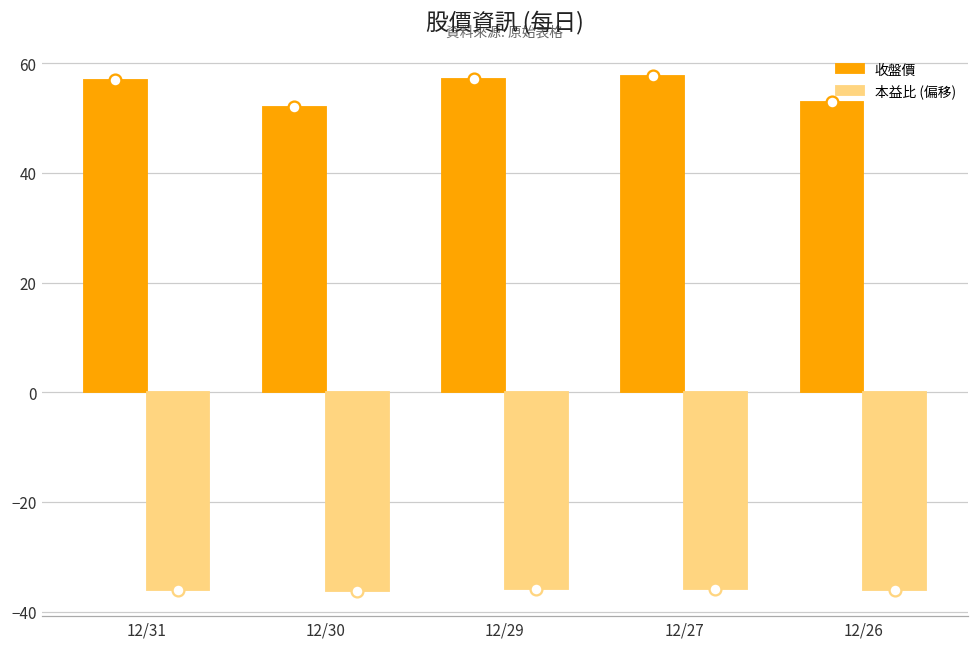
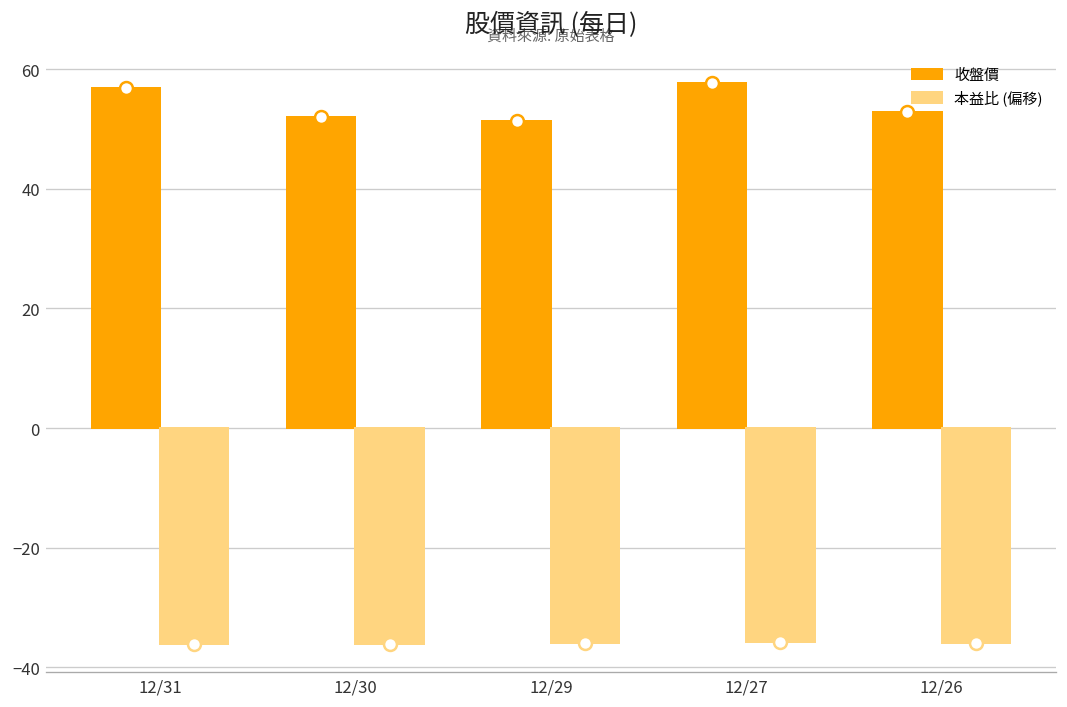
收盤價, 12/29: 57 -> 51
